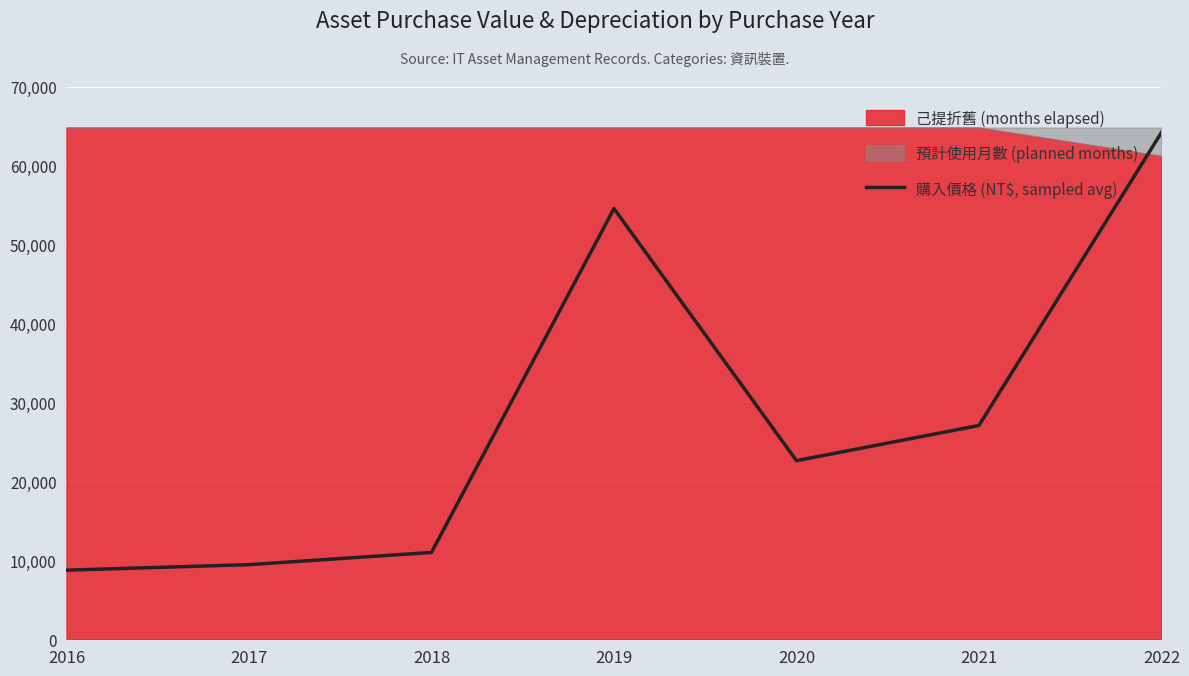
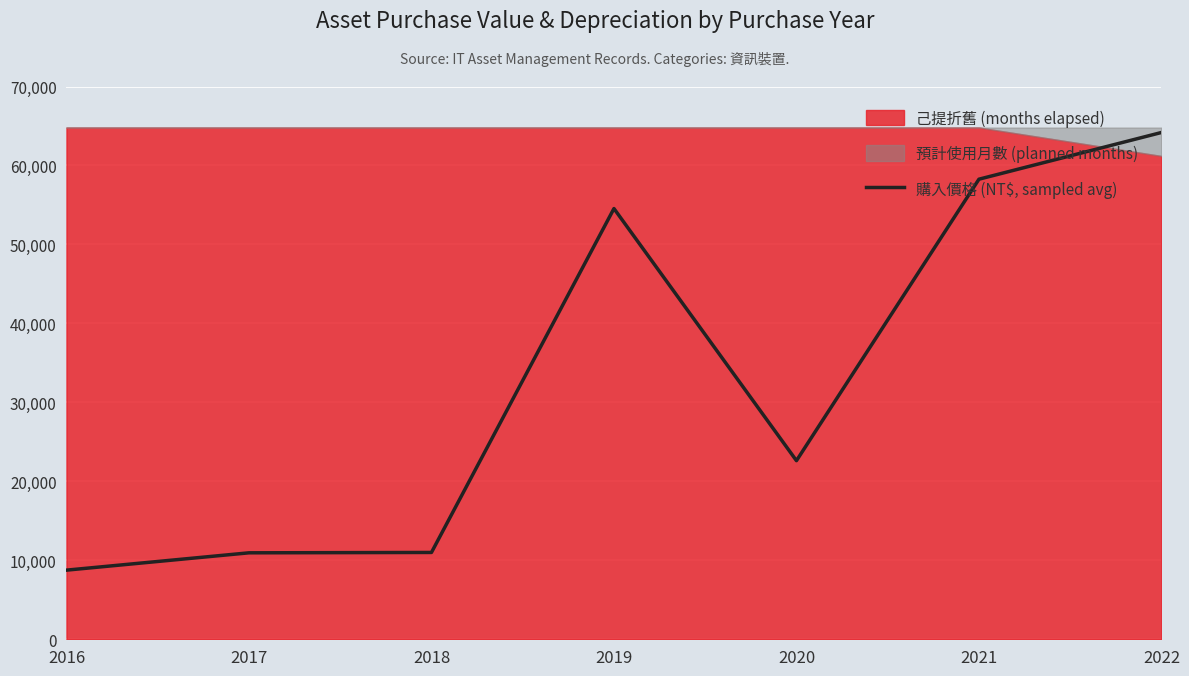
購入價格 (NT$, sampled avg), 2017: 9,000 -> 11,000
購入價格 (NT$, sampled avg), 2021: 27,000 -> 58,000
